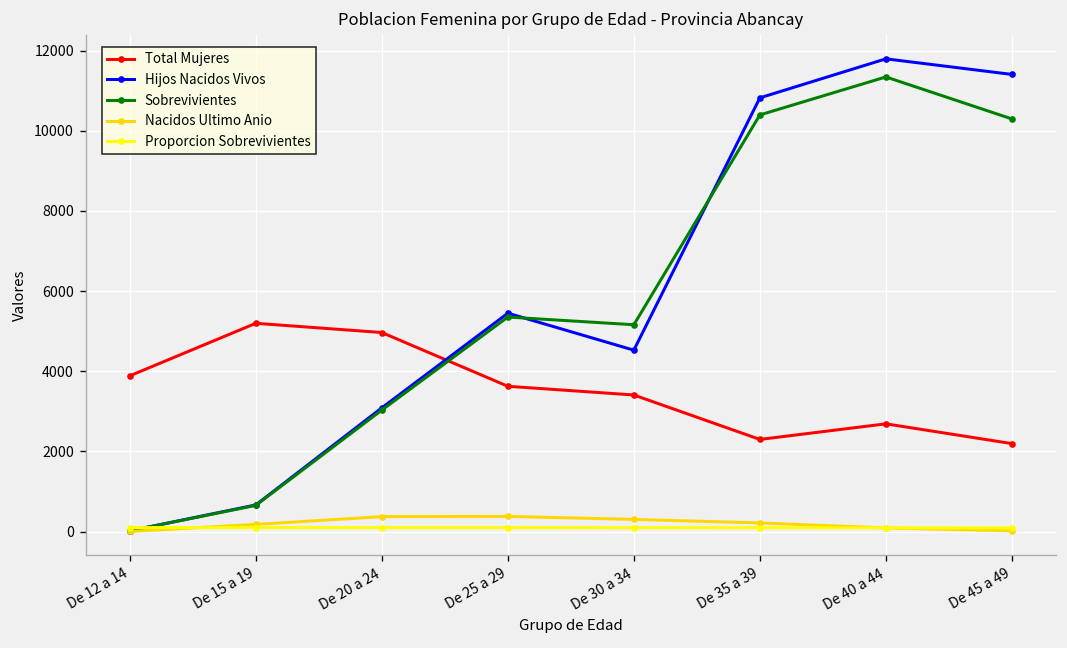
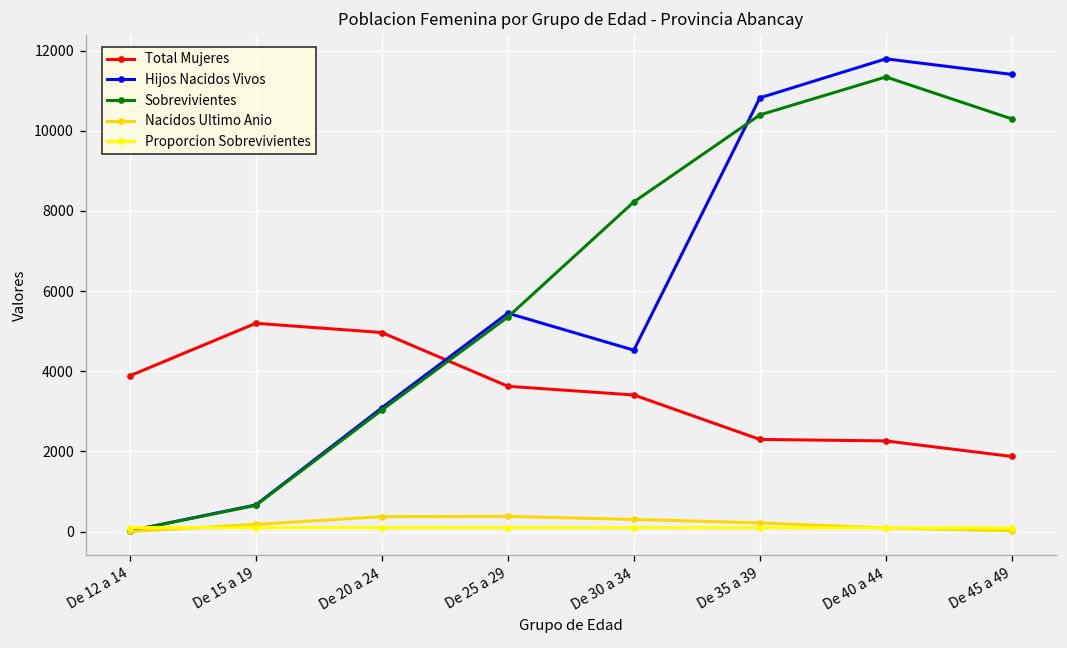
Sobrevivientes, De 30 a 34: 5200 -> 8200
Total Mujeres, De 40 a 44: 2700 -> 2300
Total Mujeres, De 45 a 49: 2200 -> 1900
